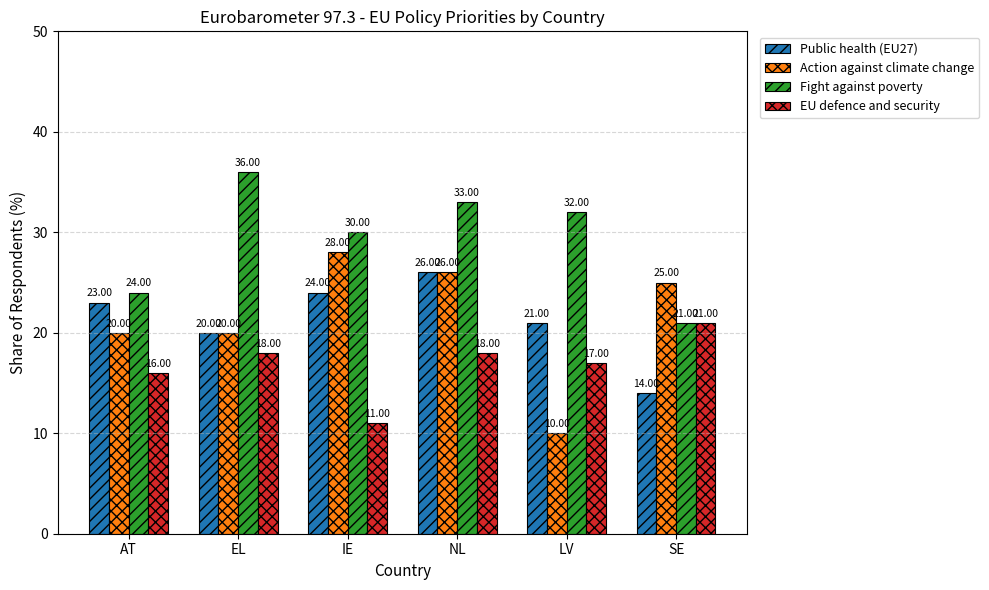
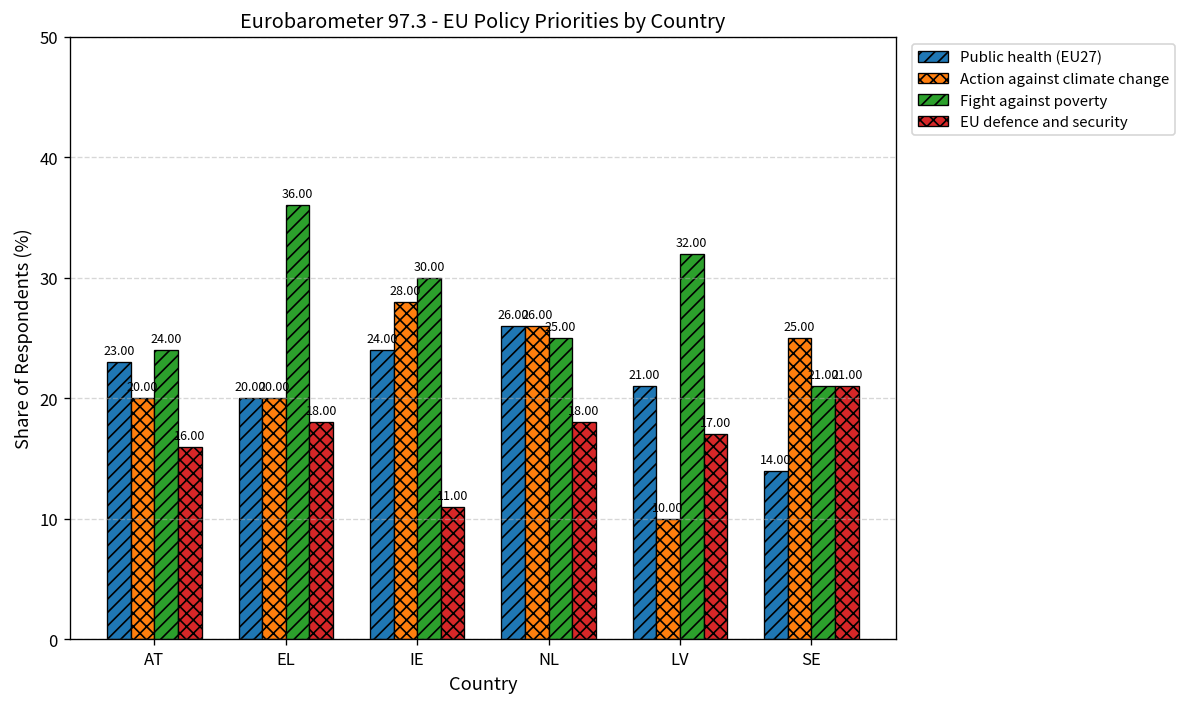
Fight against poverty, NL: 33.00 -> 25.00
